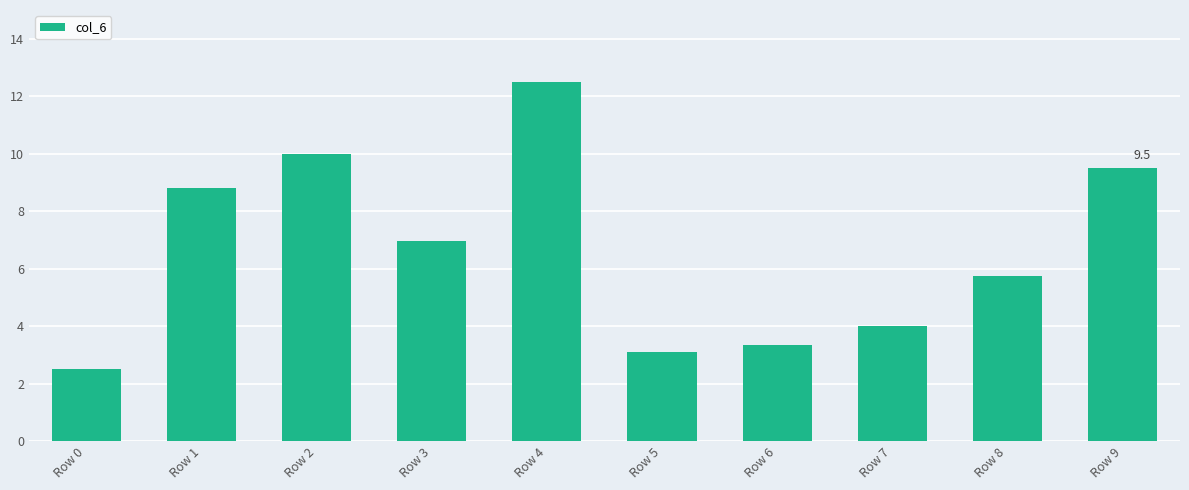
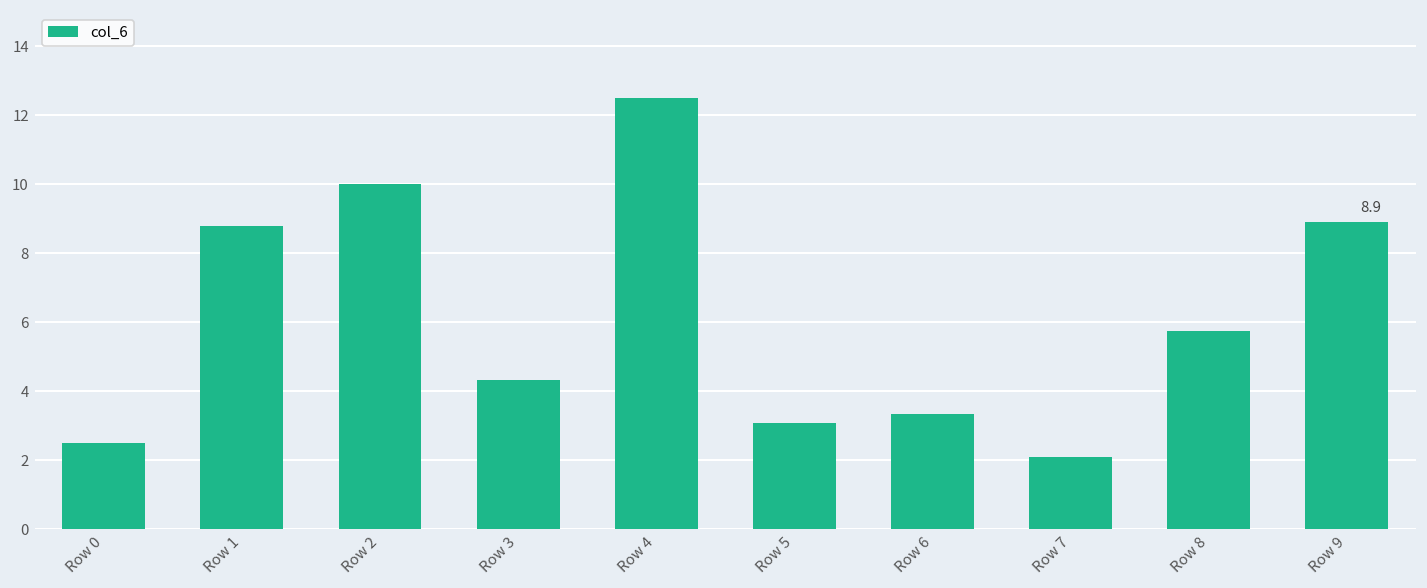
Row 3: 7.0 -> 4.3
Row 7: 4.0 -> 2.1
Row 9: 9.5 -> 8.9
